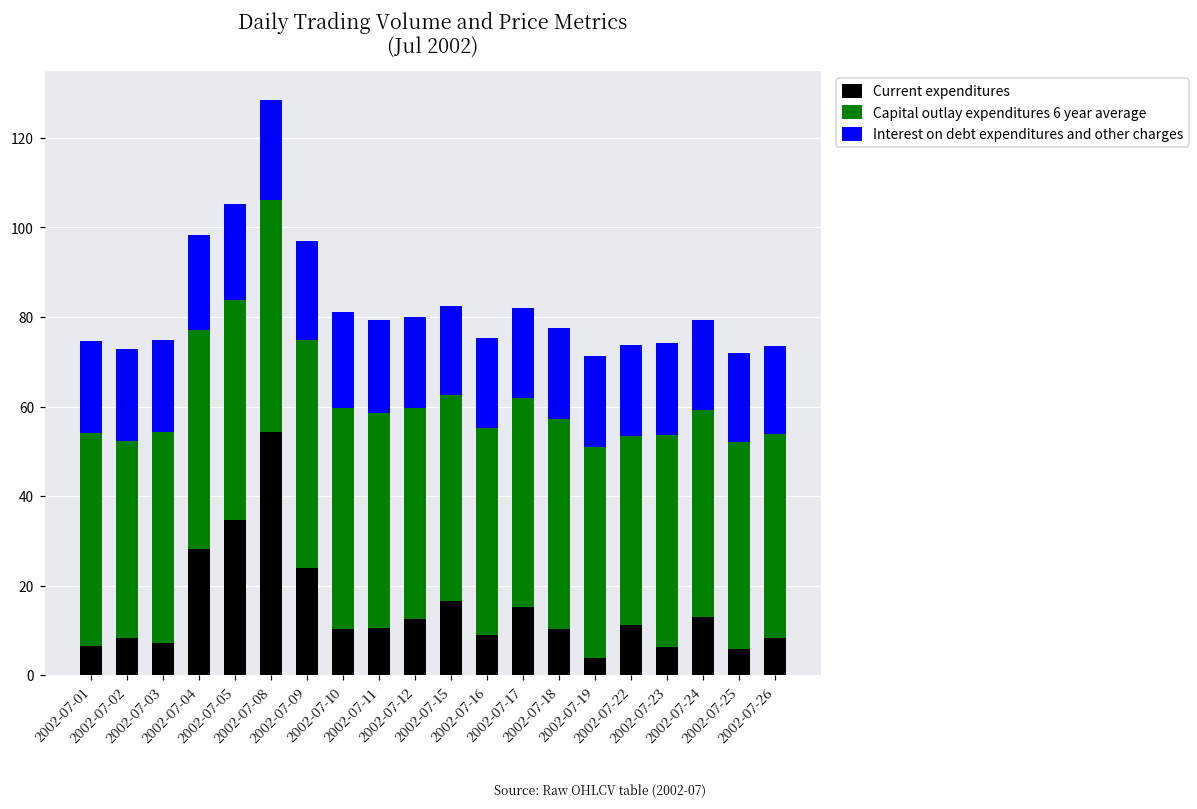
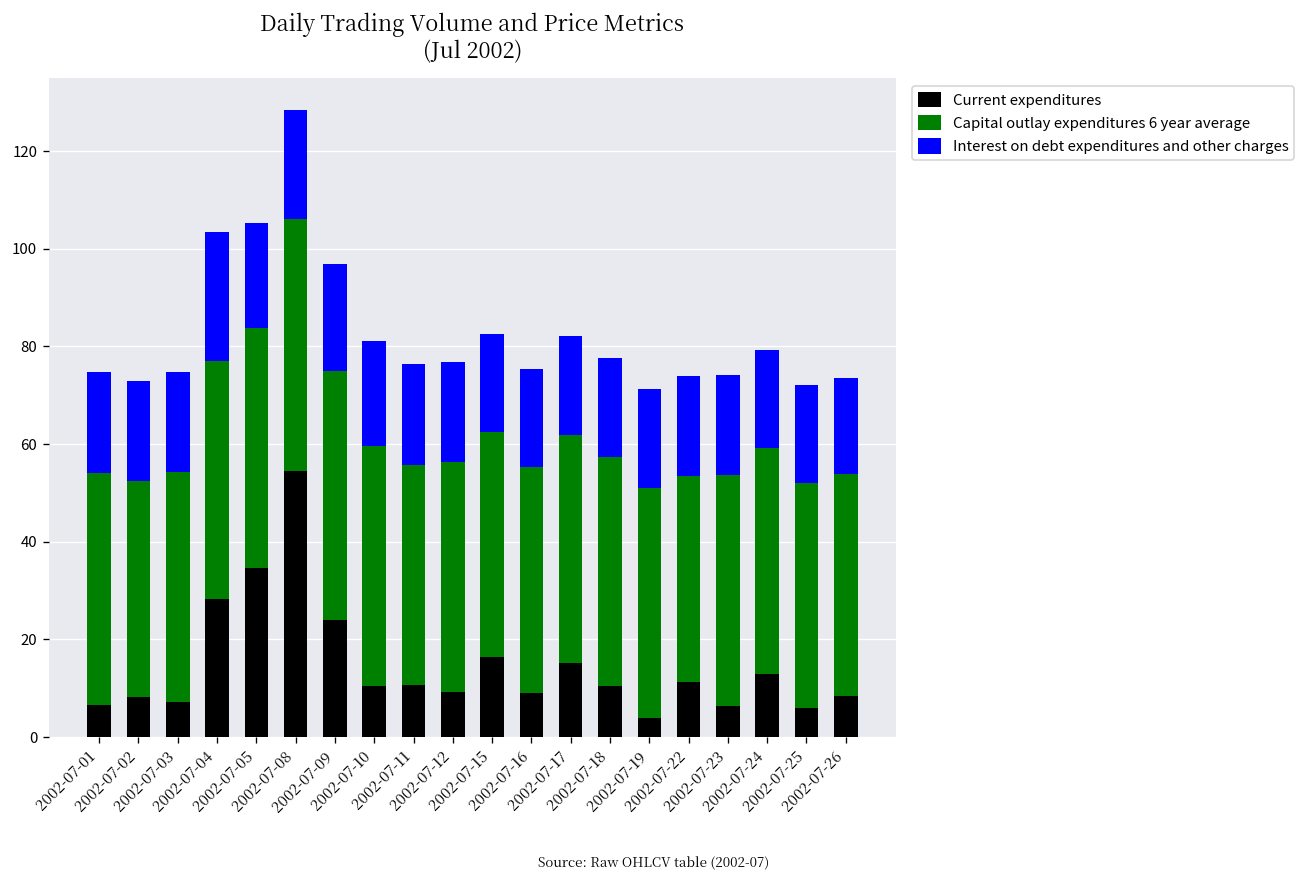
Interest on debt expenditures and other charges, 2002-07-04: 21 -> 26
Capital outlay expenditures 6 year average, 2002-07-11: 48 -> 45
Current expenditures, 2002-07-12: 13 -> 9
